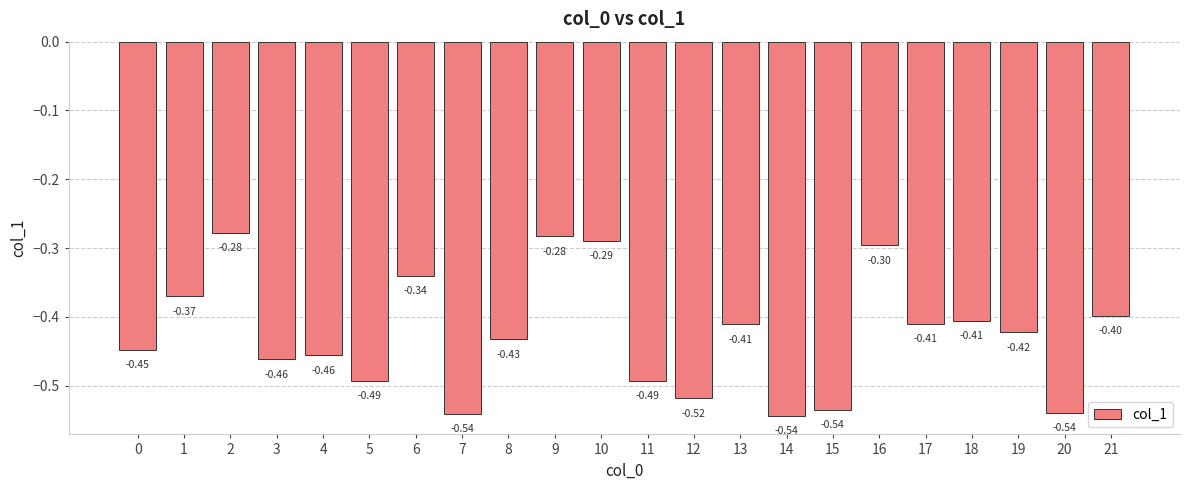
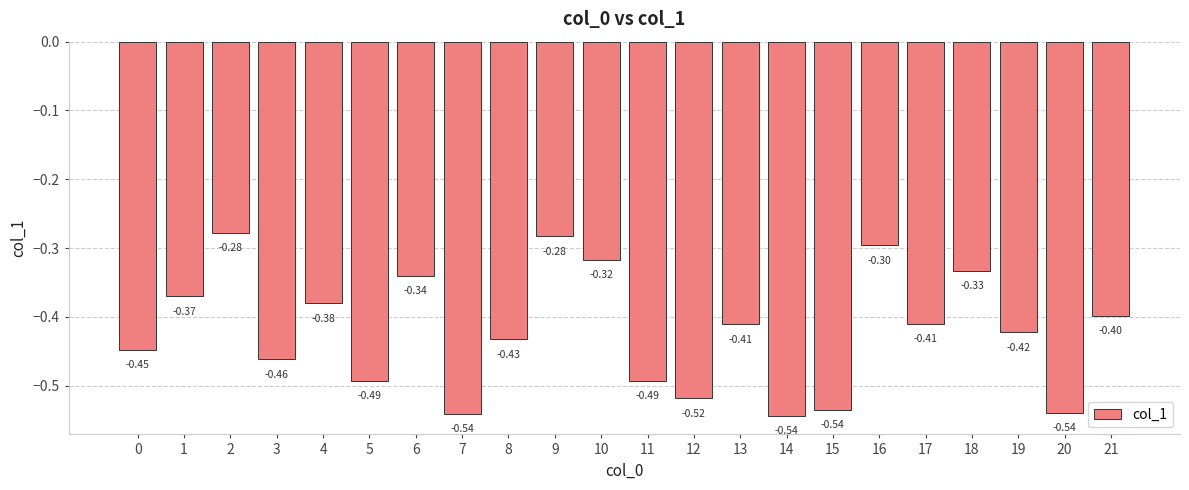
4: -0.46 -> -0.38
10: -0.29 -> -0.32
18: -0.41 -> -0.33
